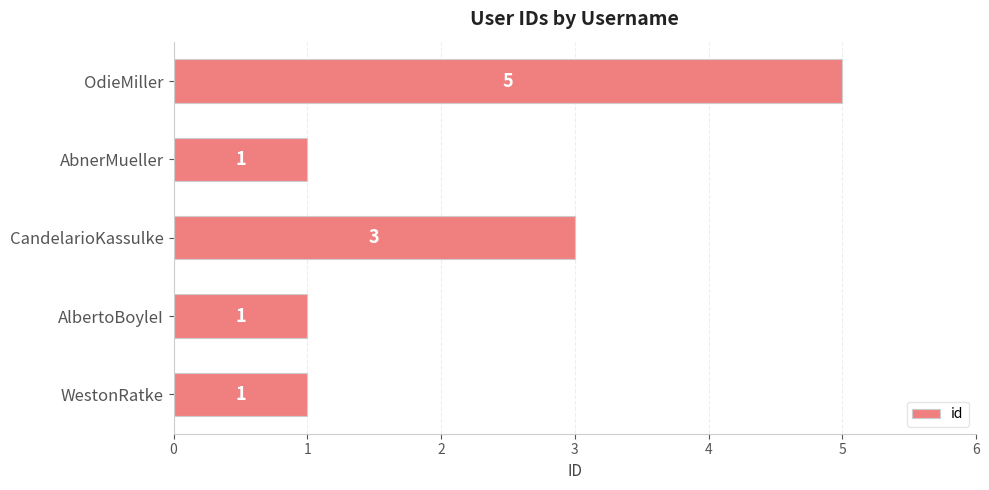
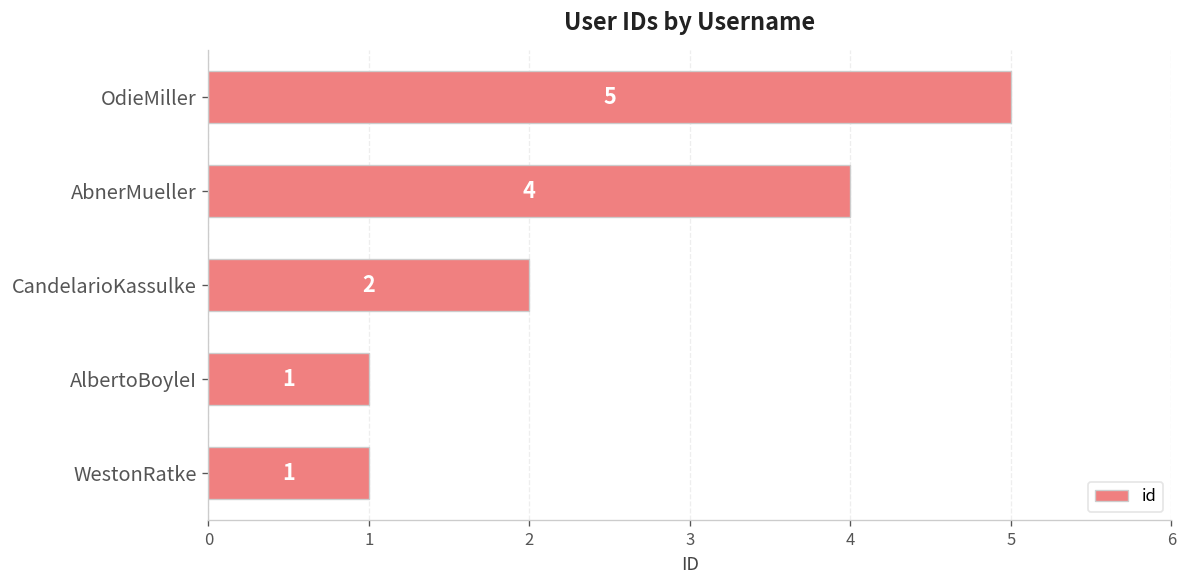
AbnerMueller: 1 -> 4
CandelarioKassulke: 3 -> 2
